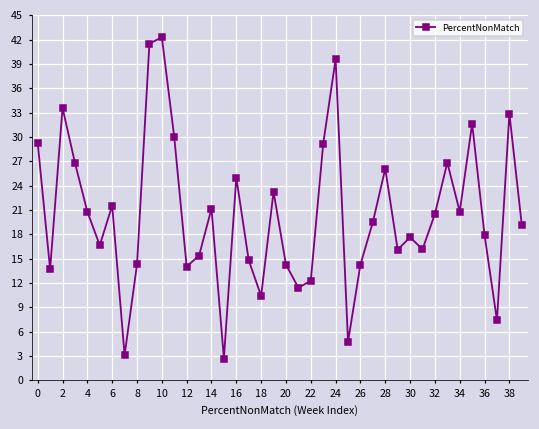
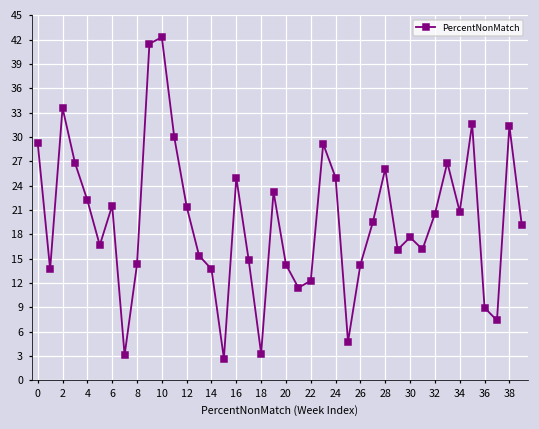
4: 21 -> 22
12: 14 -> 21
14: 21 -> 14
18: 10 -> 3
24: 40 -> 25
36: 18 -> 9
38: 33 -> 31
